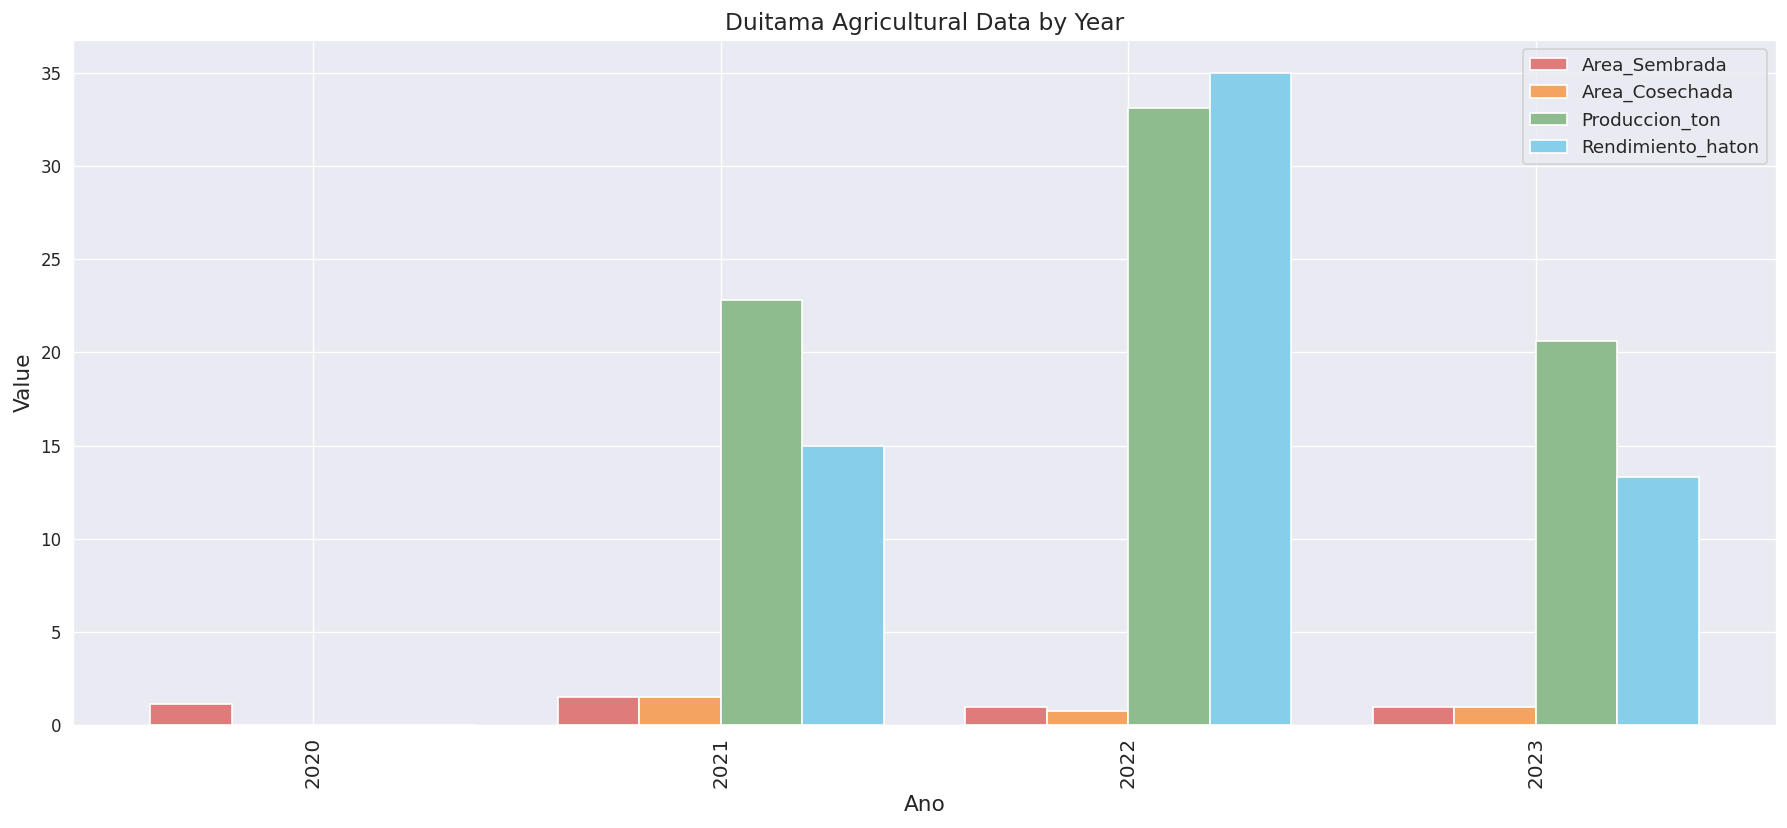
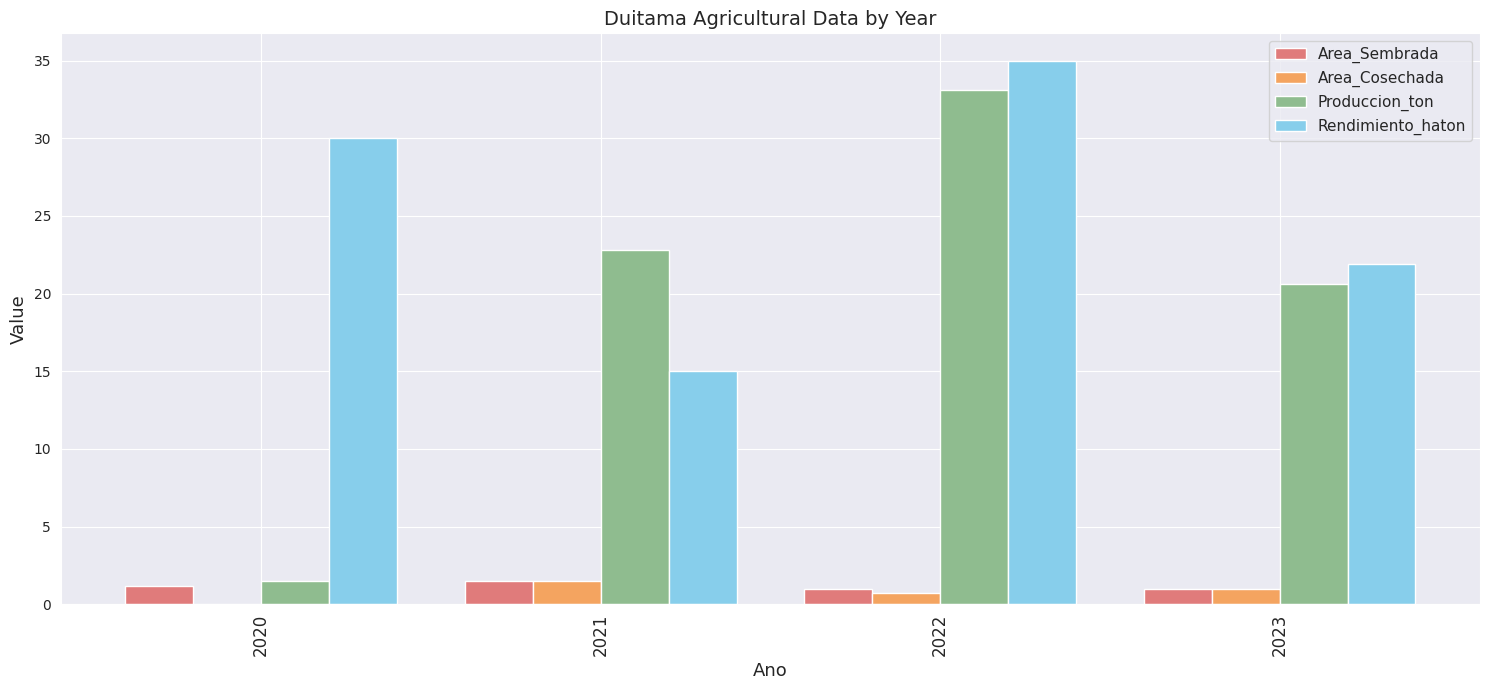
Produccion_ton, 2020: 0.0 -> 1.5
Rendimiento_haton, 2020: 0 -> 30
Rendimiento_haton, 2023: 13.3 -> 21.9
